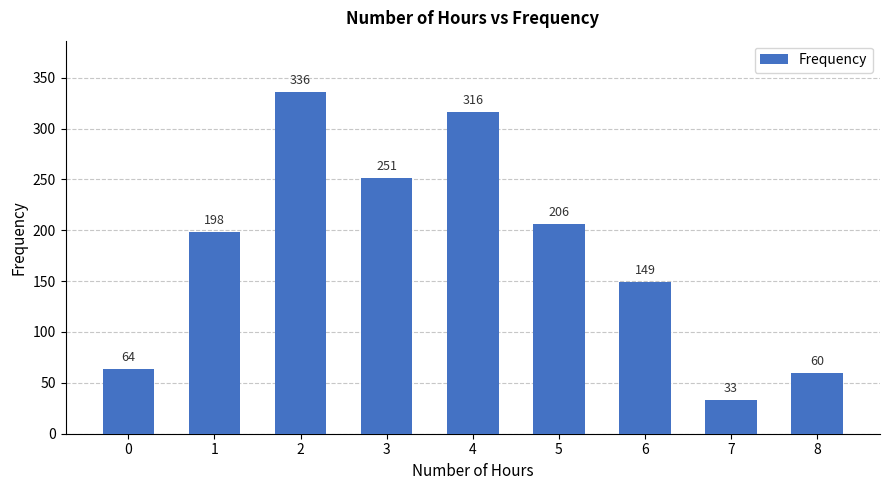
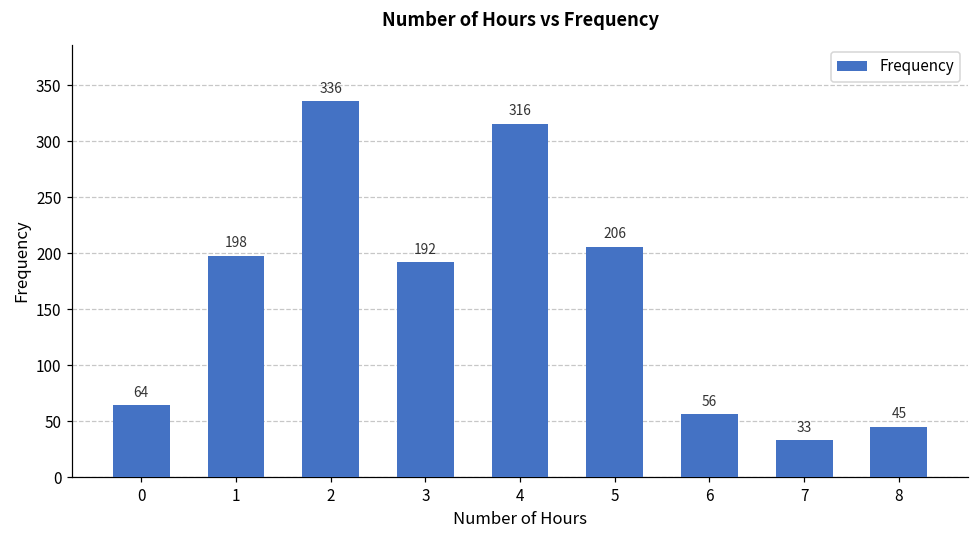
3: 251 -> 192
6: 149 -> 56
8: 60 -> 45
